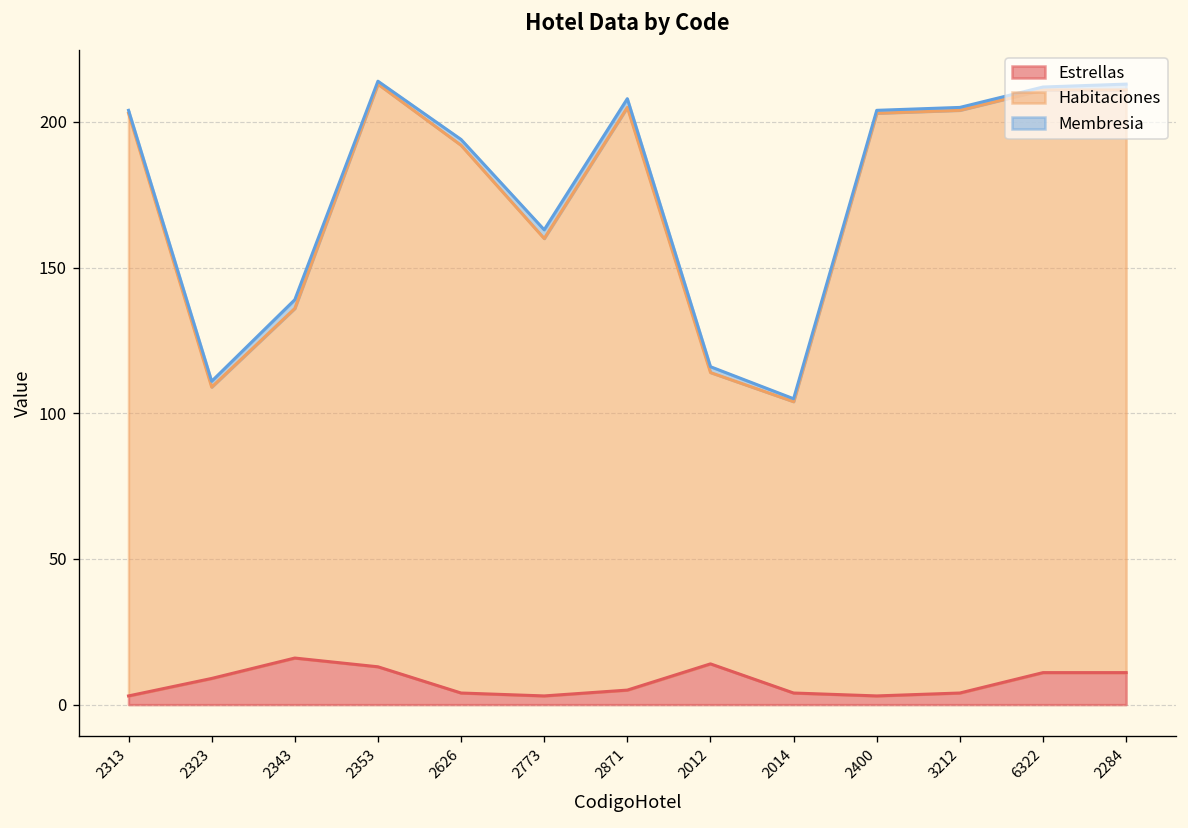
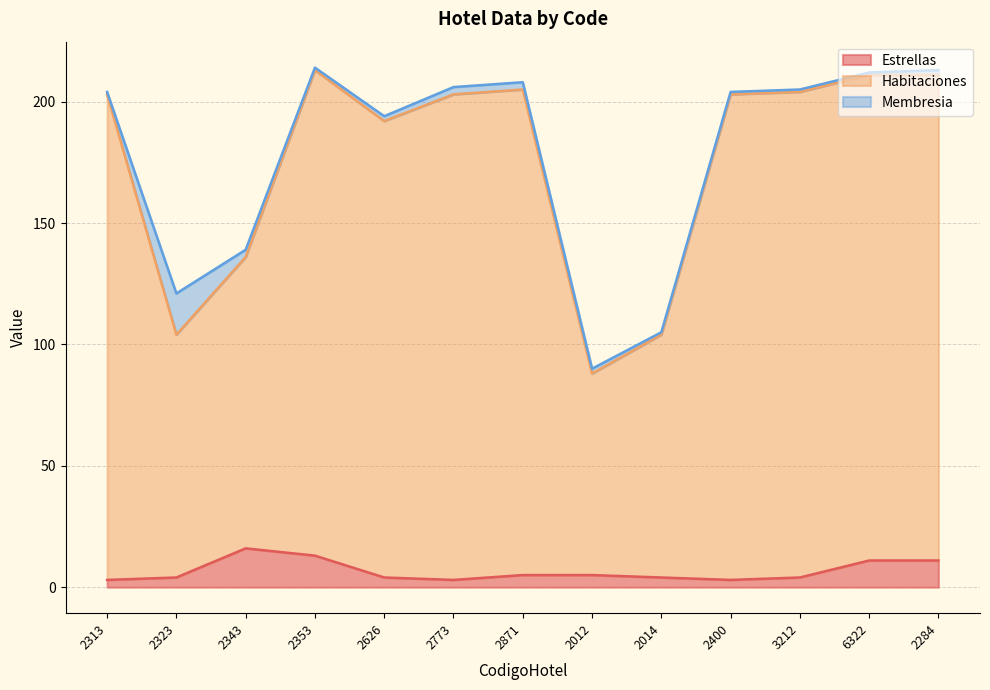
Estrellas, 2323: 9 -> 4
Membresia, 2323: 2 -> 17
Habitaciones, 2773: 157 -> 200
Estrellas, 2012: 14 -> 5
Habitaciones, 2012: 100 -> 83
